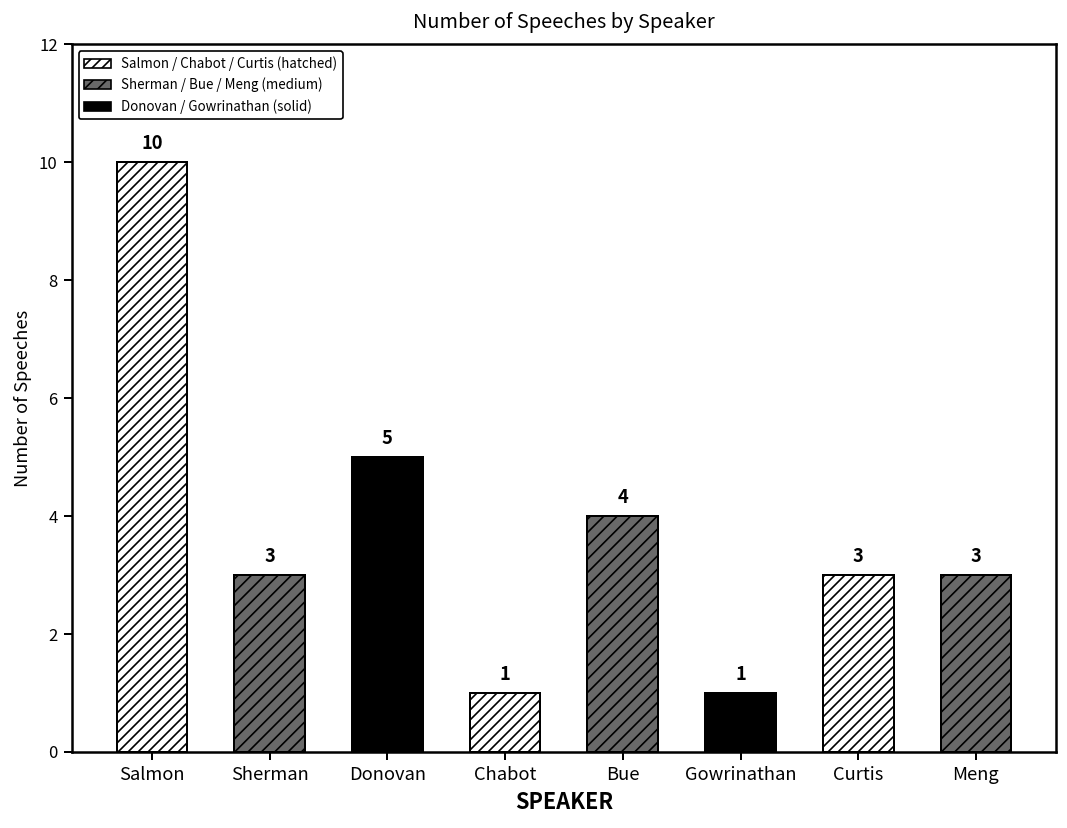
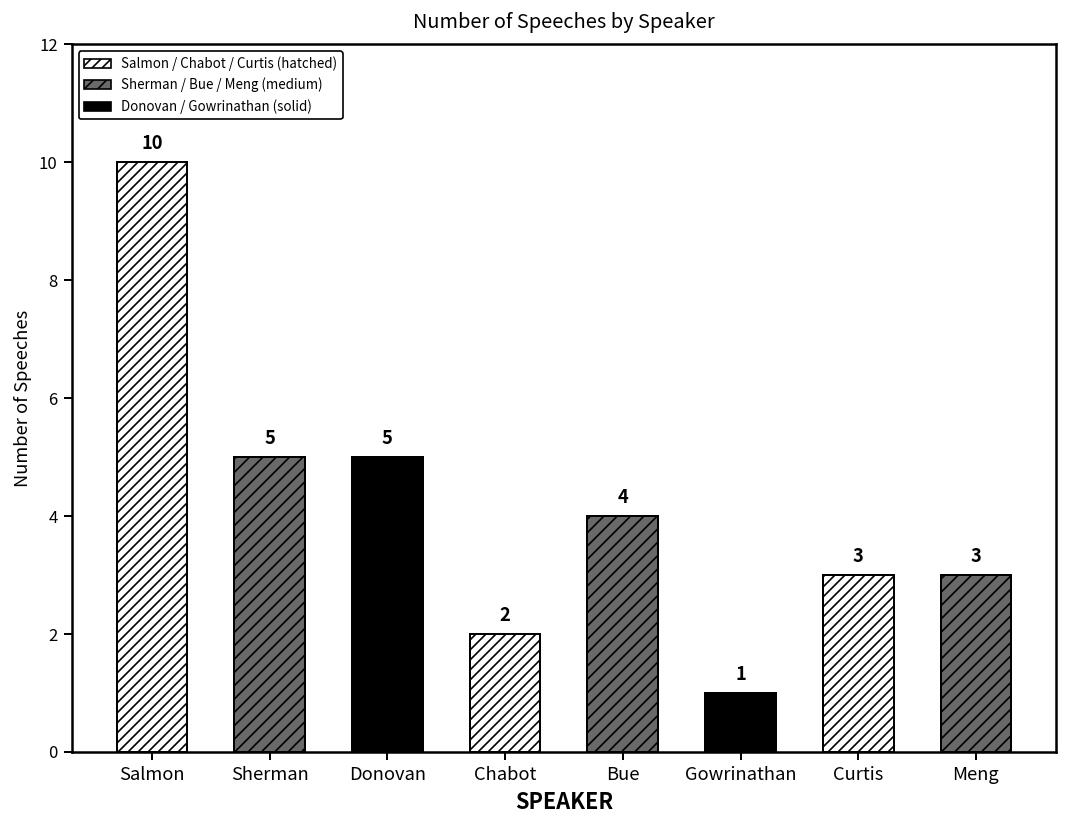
Sherman: 3 -> 5
Chabot: 1 -> 2
